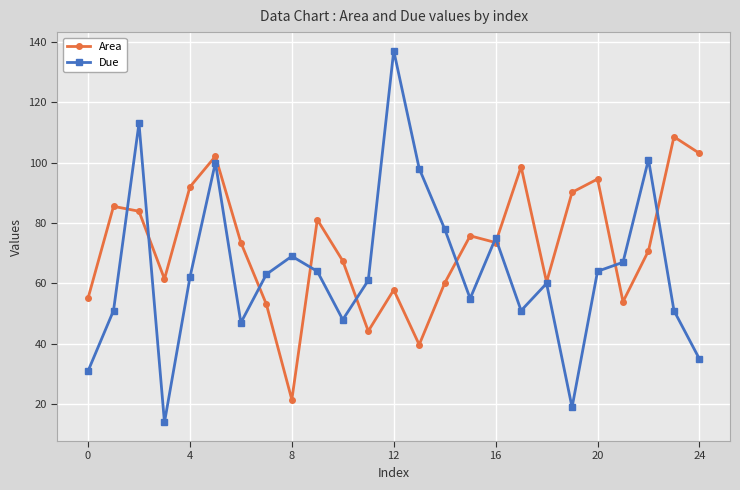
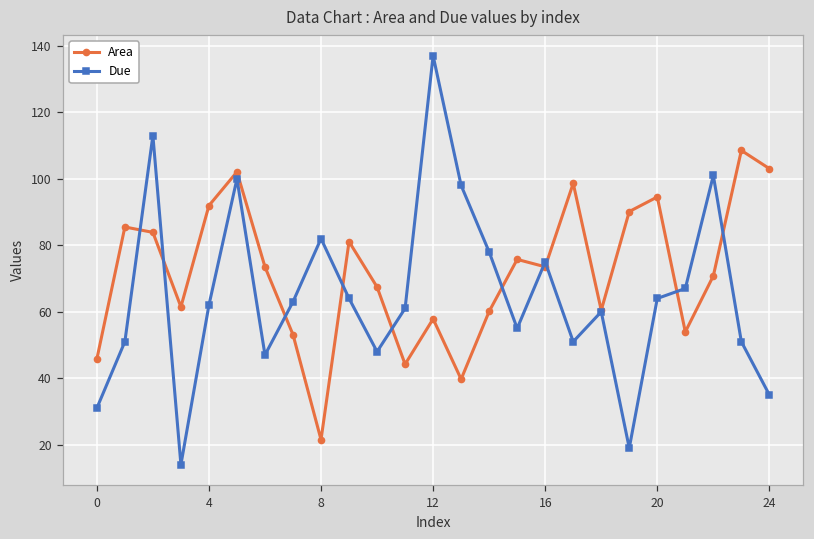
Area, 0: 55 -> 46
Due, 8: 69 -> 82
